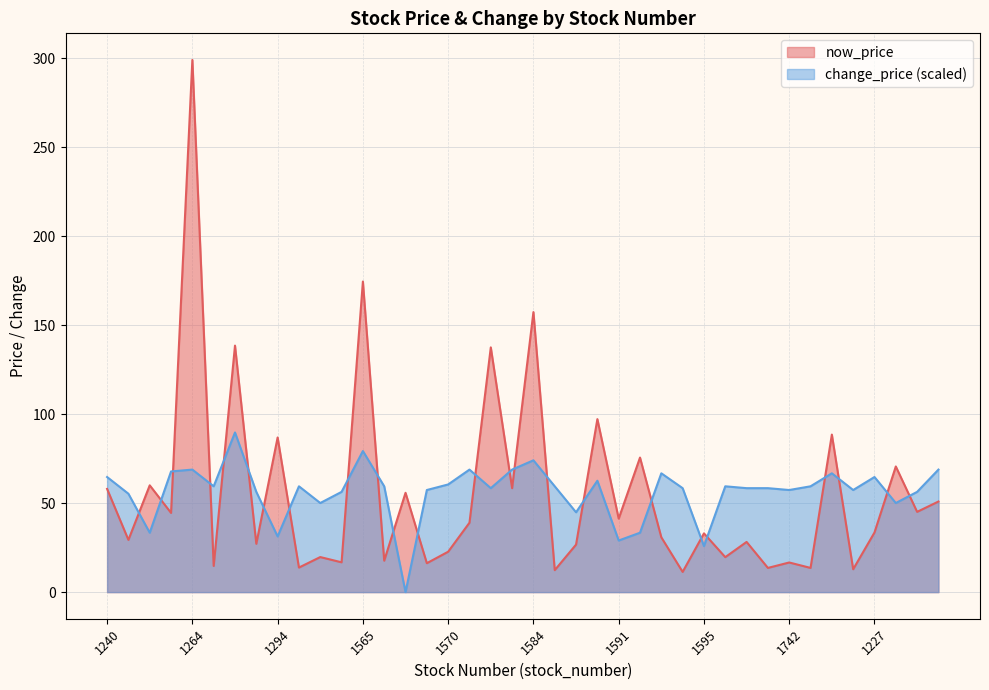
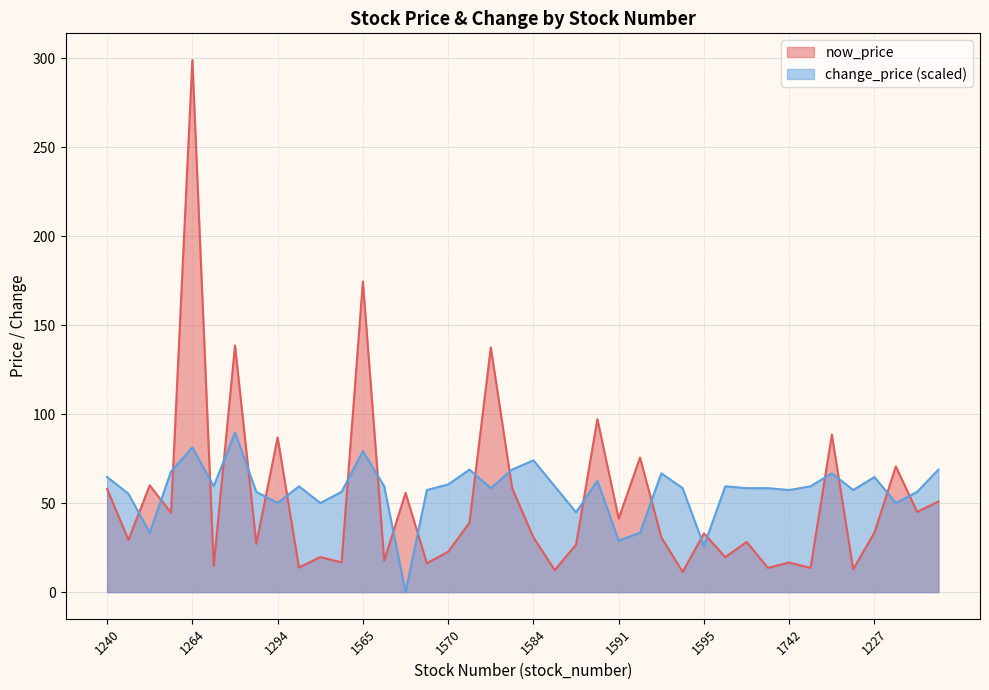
change_price (scaled), 1264: 69 -> 81
change_price (scaled), 1294: 31 -> 50
now_price, 1584: 157 -> 31
